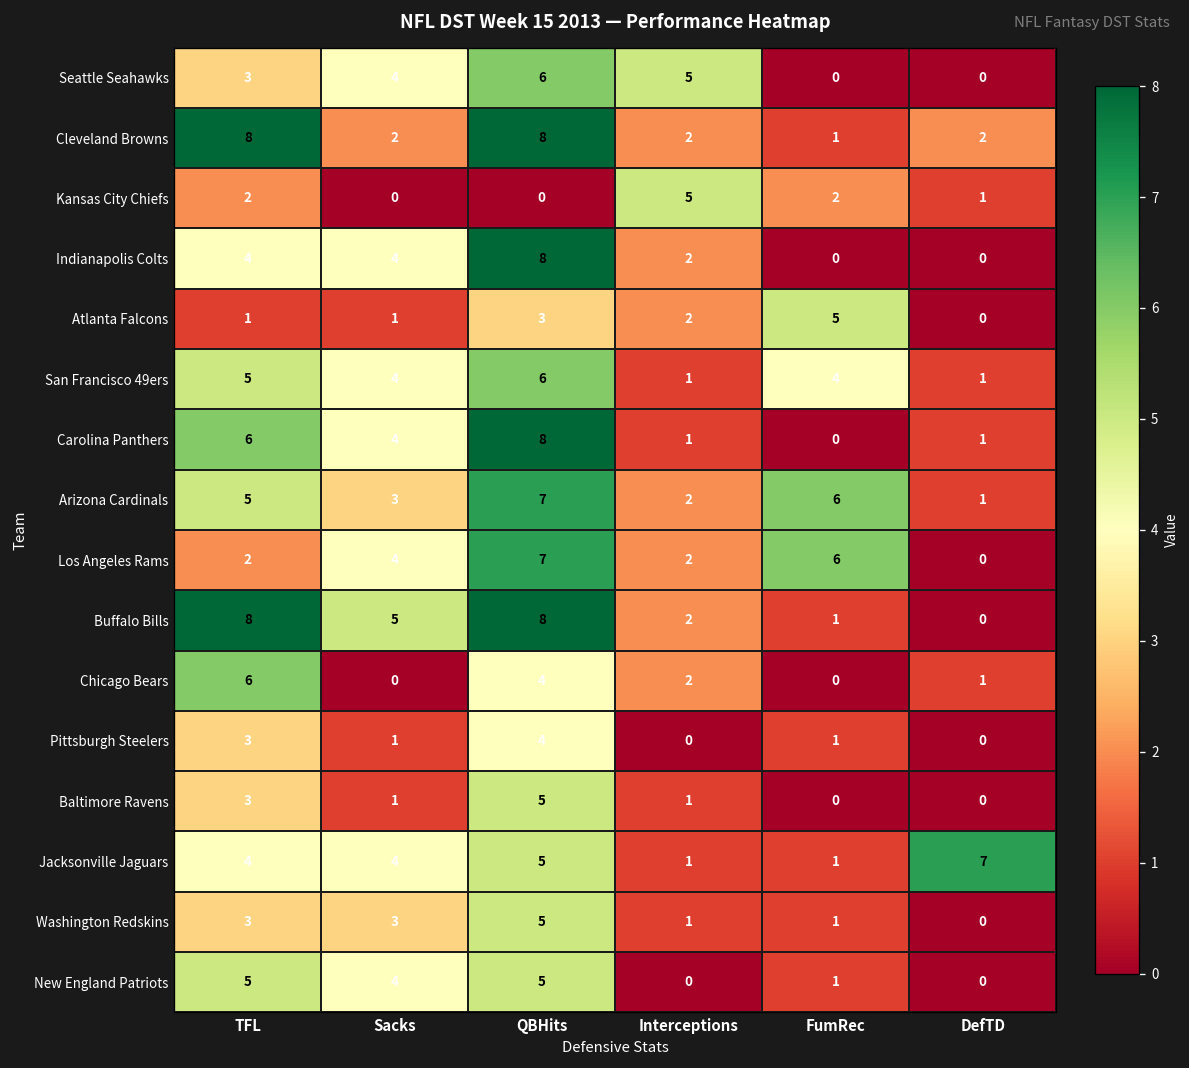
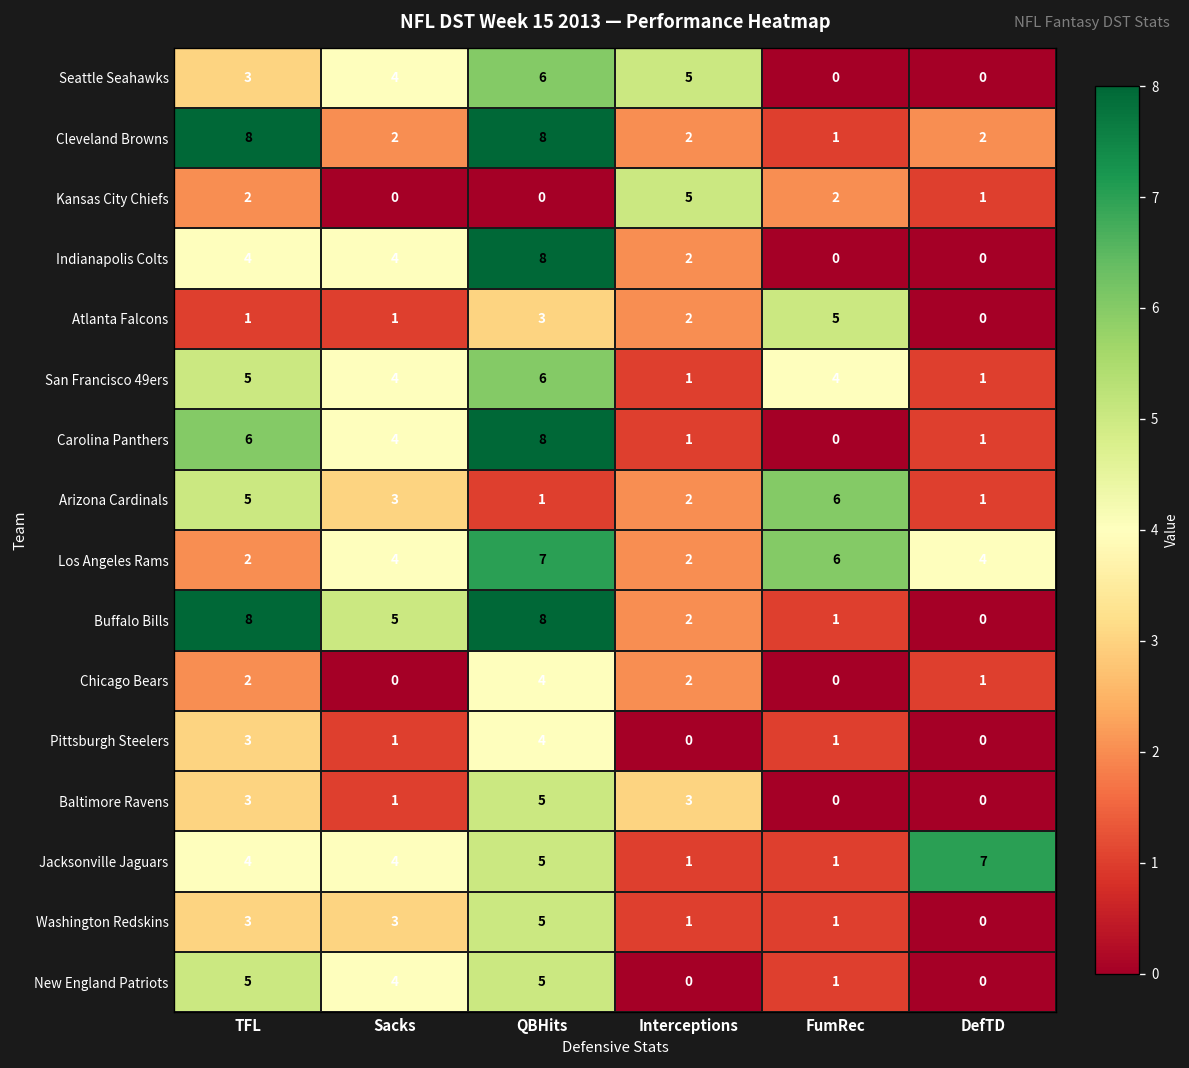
Arizona Cardinals, QBHits: 7 -> 1
Los Angeles Rams, DefTD: 0 -> 4
Chicago Bears, TFL: 6 -> 2
Baltimore Ravens, Interceptions: 1 -> 3
